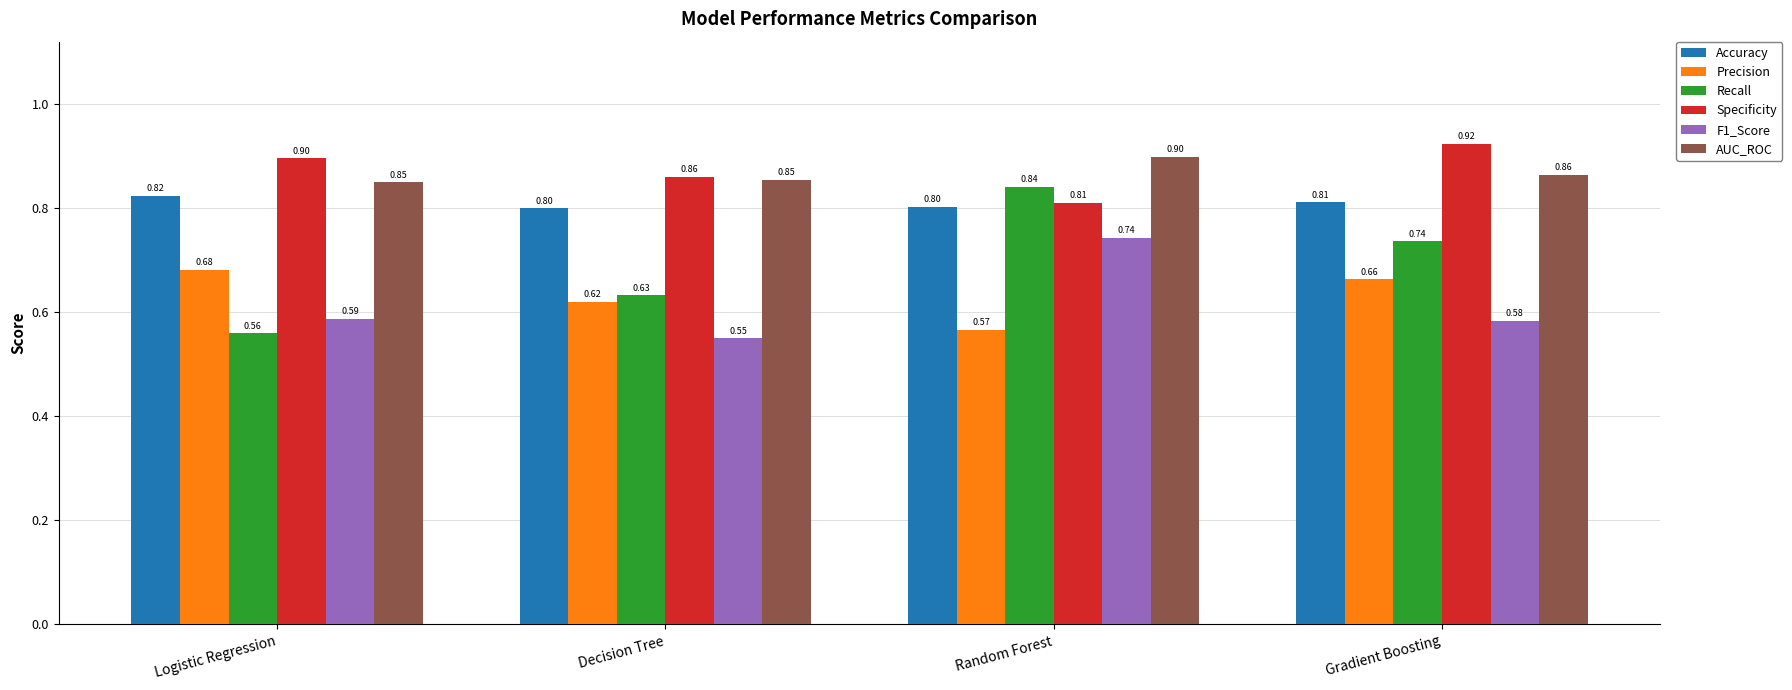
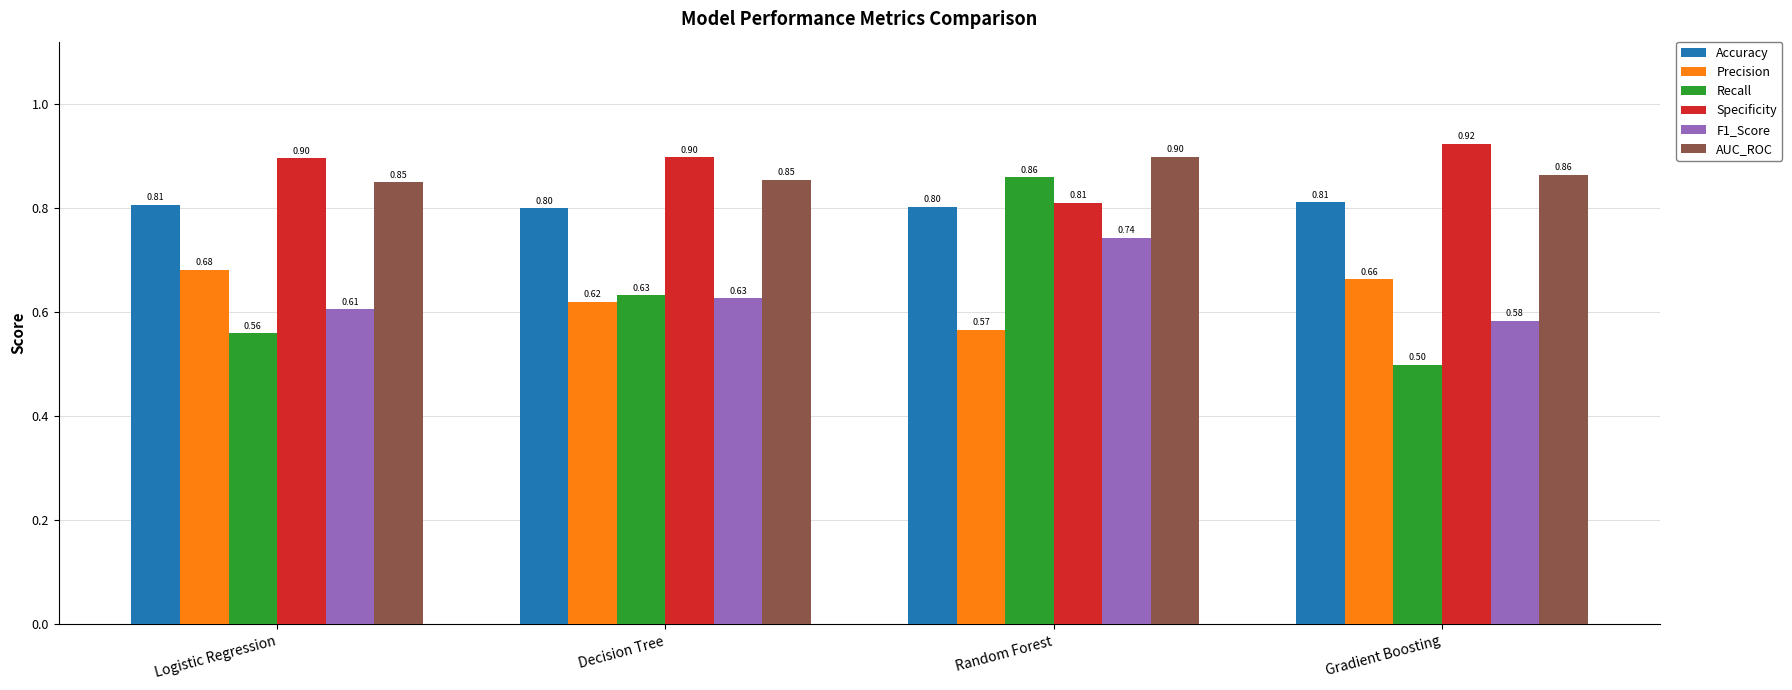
Accuracy, Logistic Regression: 0.82 -> 0.81
F1_Score, Logistic Regression: 0.59 -> 0.61
Specificity, Decision Tree: 0.86 -> 0.90
F1_Score, Decision Tree: 0.55 -> 0.63
Recall, Random Forest: 0.84 -> 0.86
Recall, Gradient Boosting: 0.74 -> 0.50
